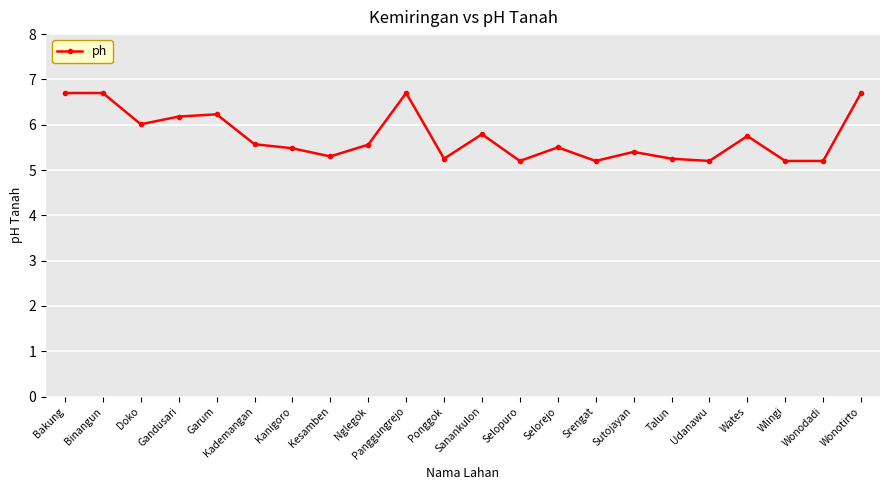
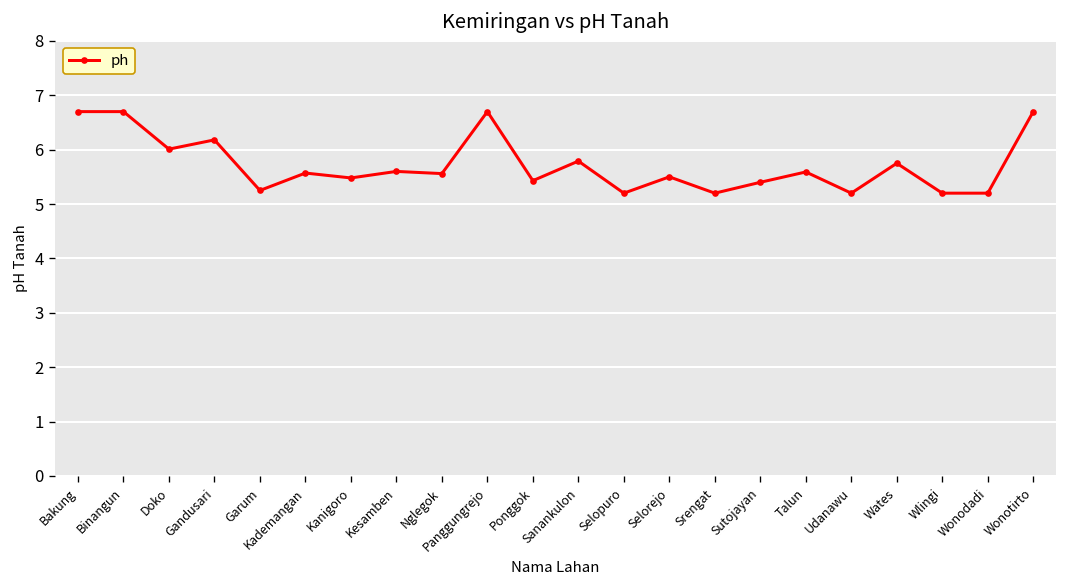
Garum: 6.2 -> 5.3
Kesamben: 5.3 -> 5.6
Ponggok: 5.3 -> 5.4
Talun: 5.3 -> 5.6
